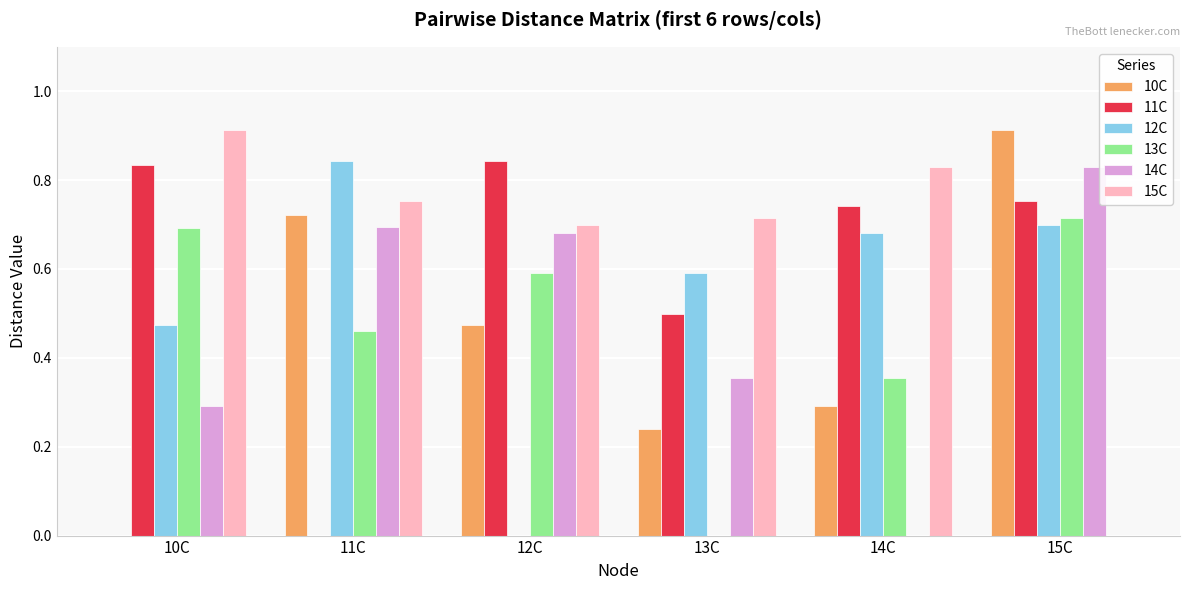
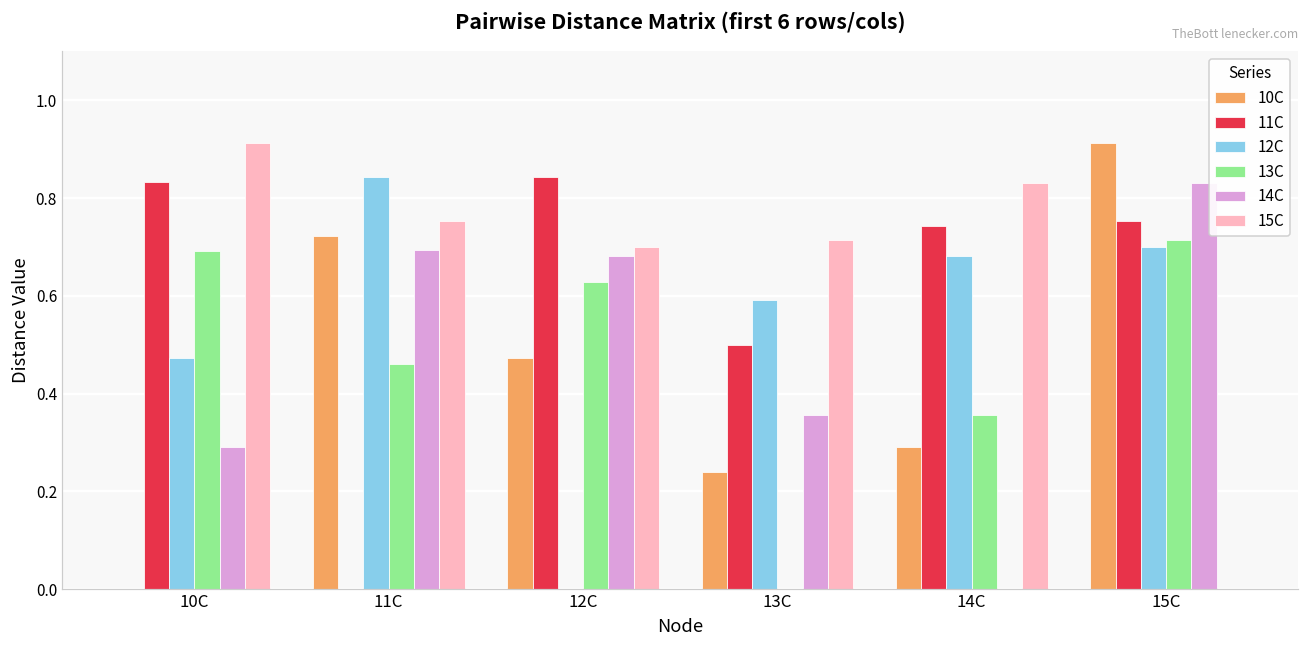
13C, 12C: 0.59 -> 0.63
